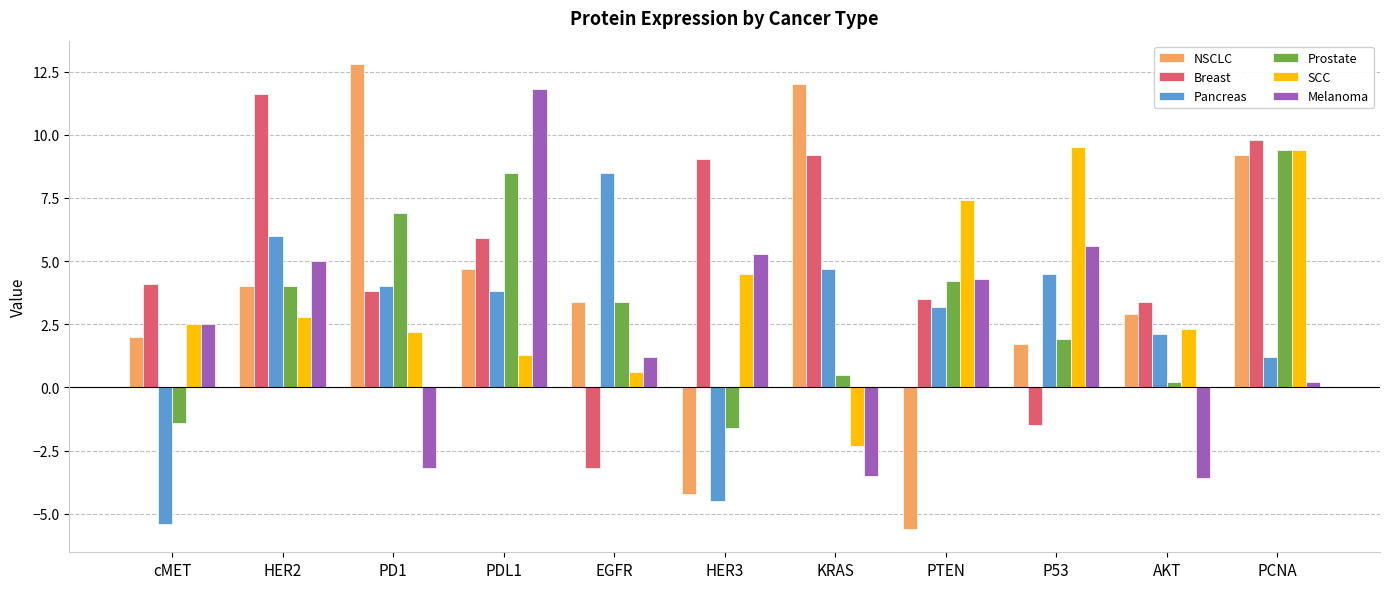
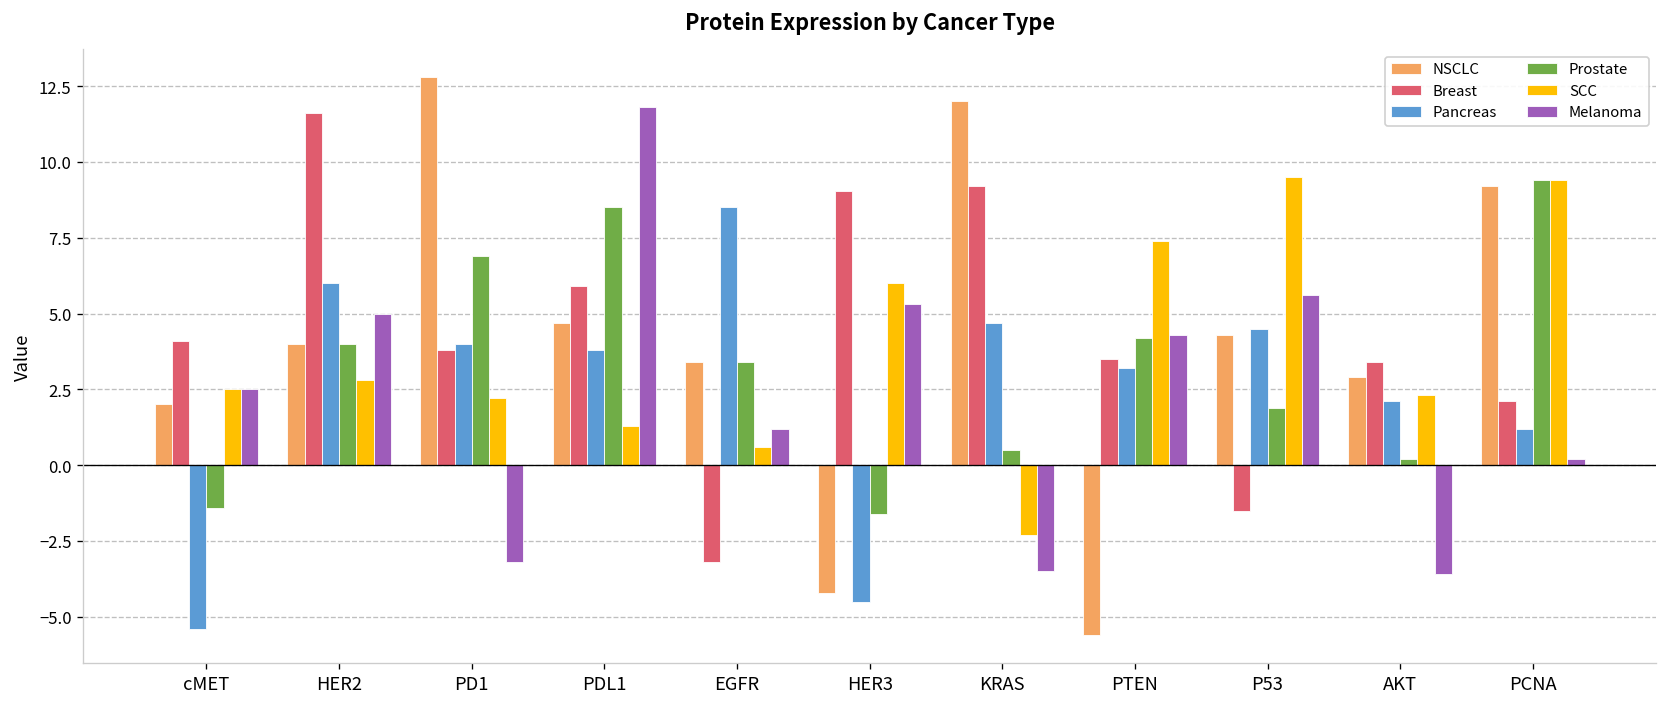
SCC, HER3: 4.5 -> 6.0
NSCLC, P53: 1.7 -> 4.3
Breast, PCNA: 9.8 -> 2.1
